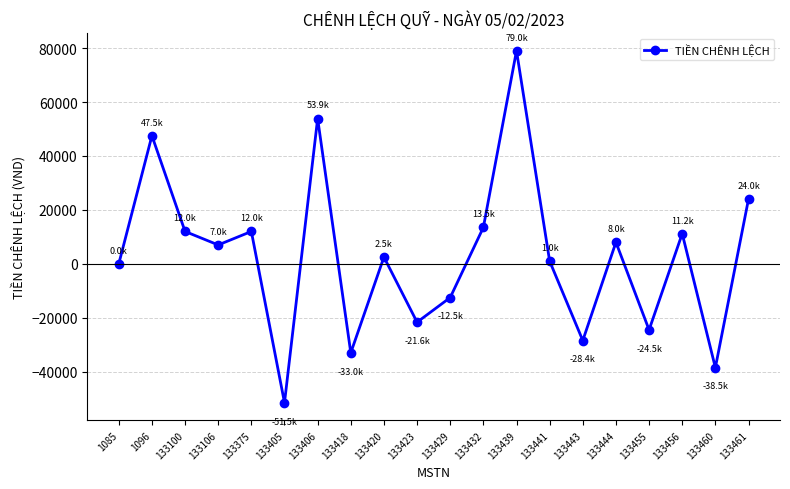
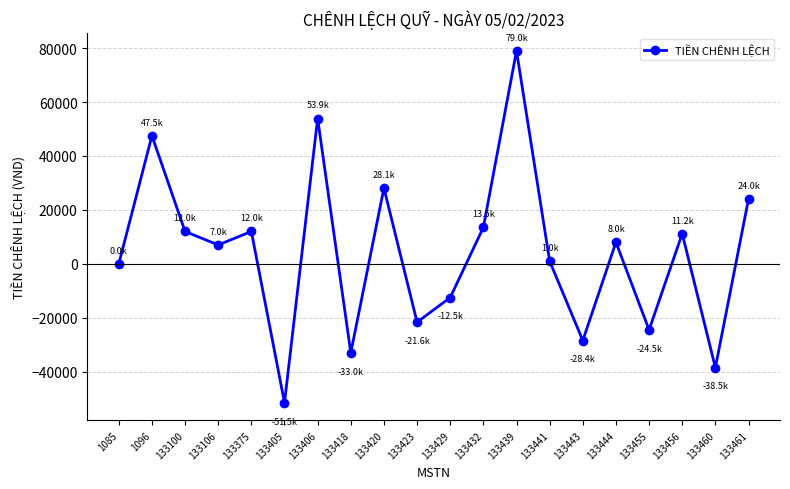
133420: 2.5k -> 28.1k
